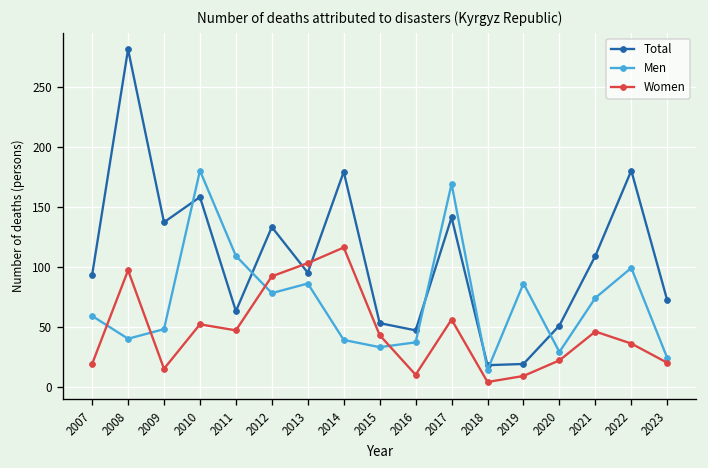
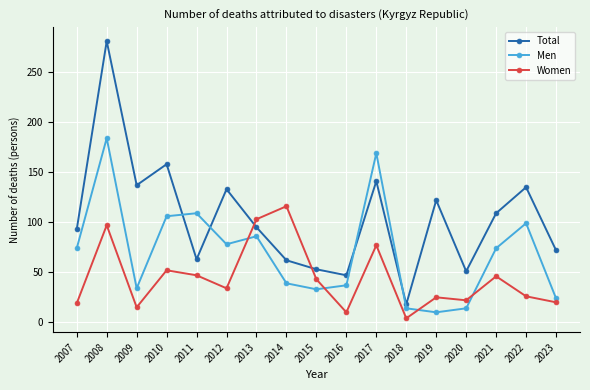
Men, 2007: 59 -> 74
Men, 2008: 40 -> 184
Men, 2009: 48 -> 34
Men, 2010: 180 -> 106
Women, 2012: 92 -> 34
Total, 2014: 179 -> 62
Women, 2017: 56 -> 77
Total, 2019: 19 -> 122
Men, 2019: 86 -> 10
Women, 2019: 9 -> 25
Men, 2020: 29 -> 14
Total, 2022: 180 -> 135
Women, 2022: 36 -> 26
